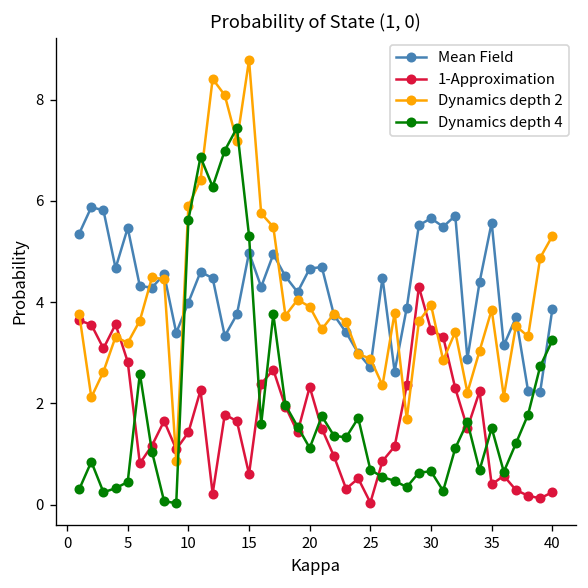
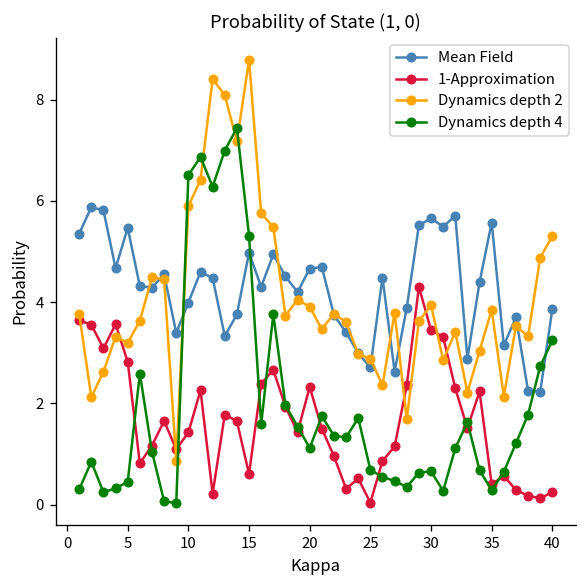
Dynamics depth 4, 10: 5.6 -> 6.5
Dynamics depth 4, 35: 1.5 -> 0.3
